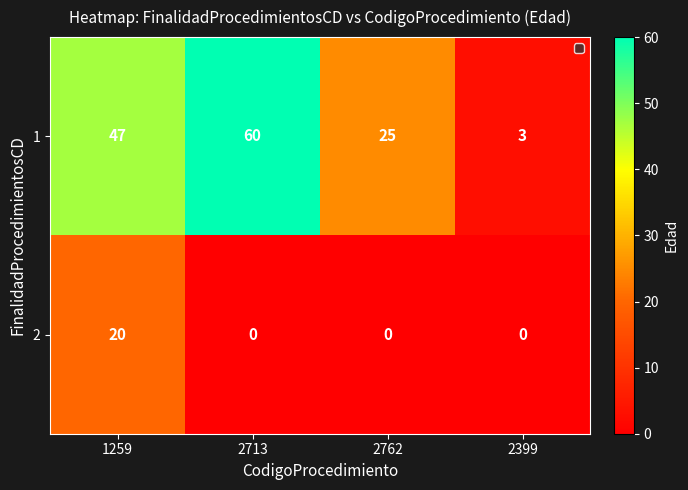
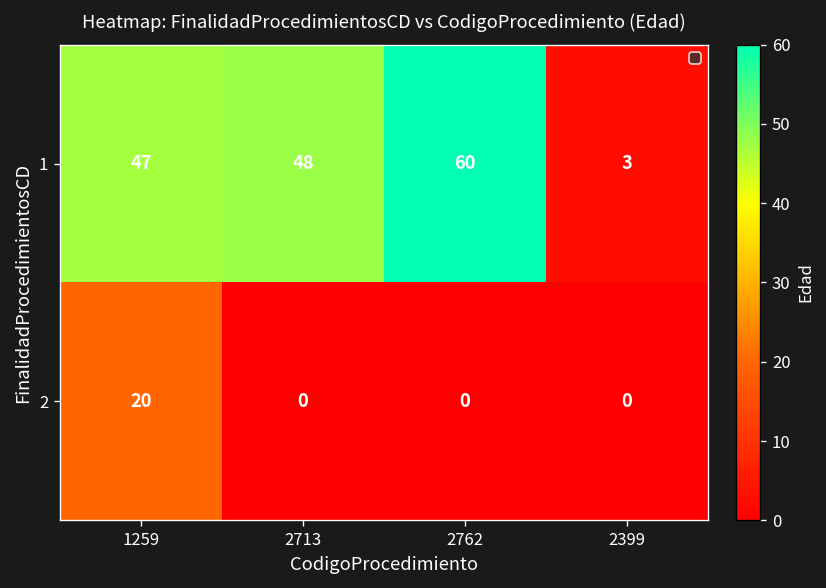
1, 2713: 60 -> 48
1, 2762: 25 -> 60
